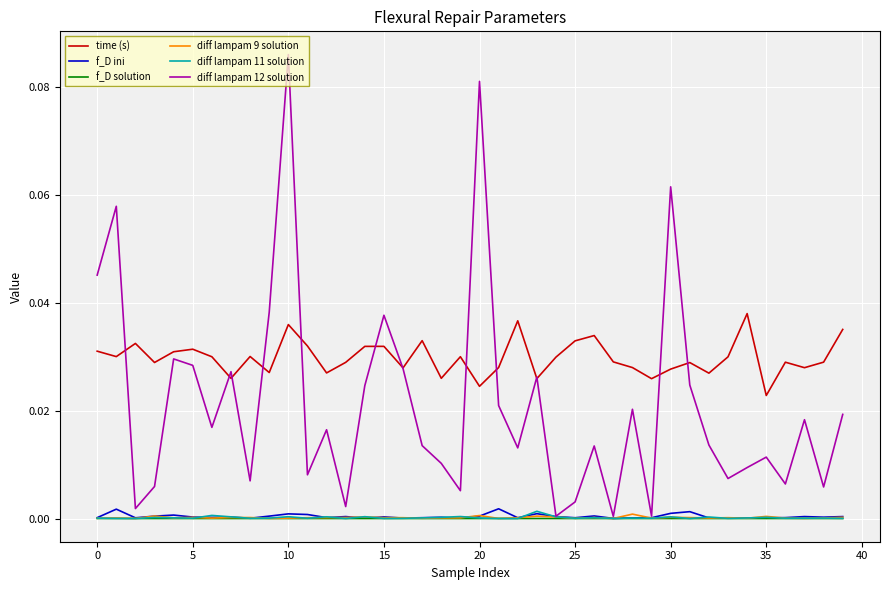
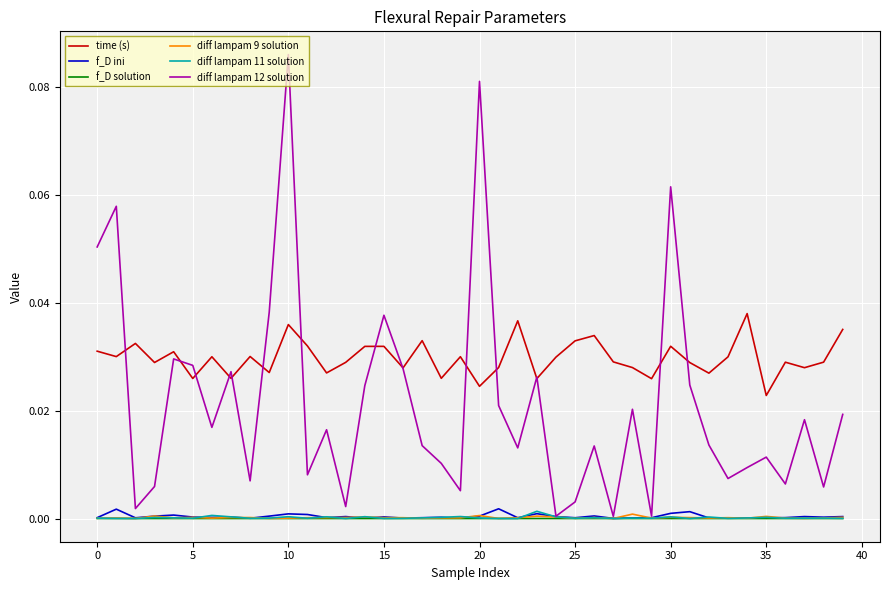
diff lampam 12 solution, 0: 0.045 -> 0.050
time (s), 5: 0.031 -> 0.026
time (s), 30: 0.028 -> 0.032
